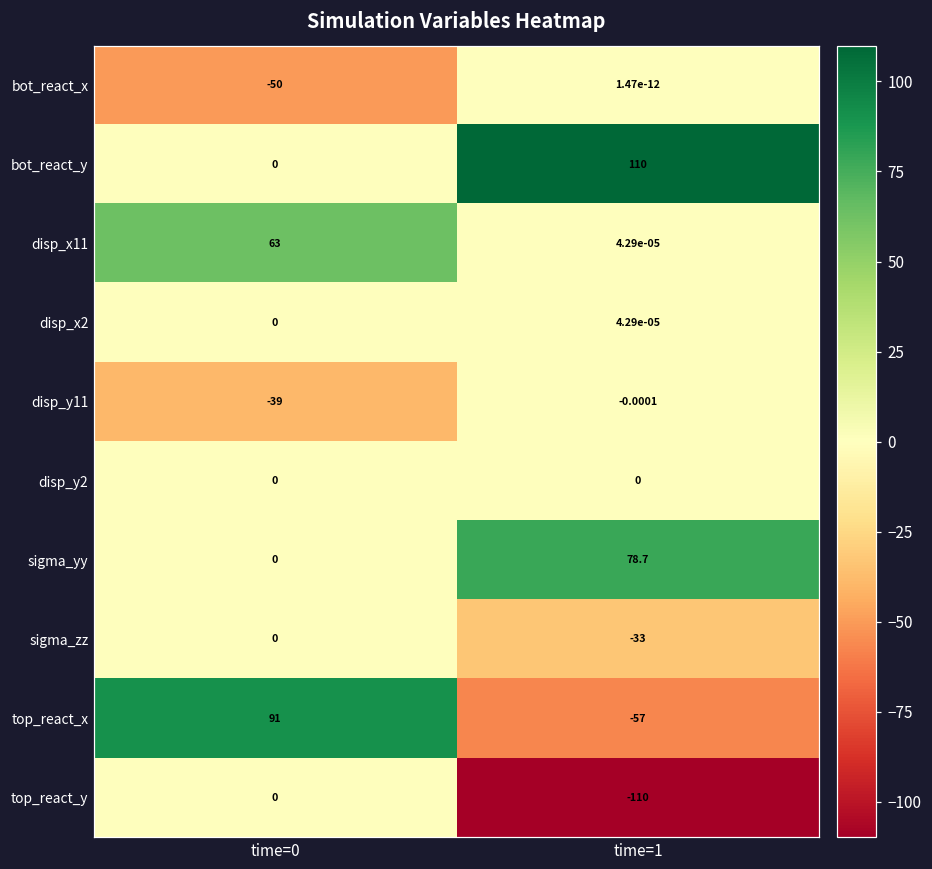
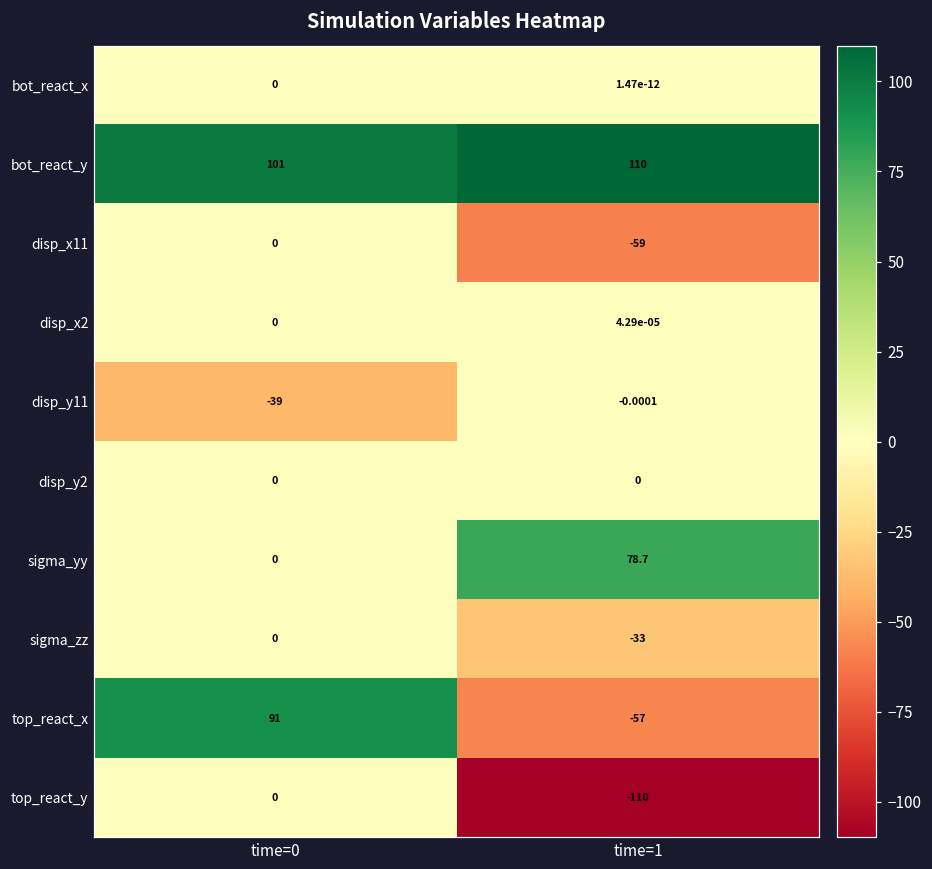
bot_react_x, time=0: -50 -> 0
bot_react_y, time=0: 0 -> 101
disp_x11, time=0: 63 -> 0
disp_x11, time=1: 4.29e-05 -> -59
